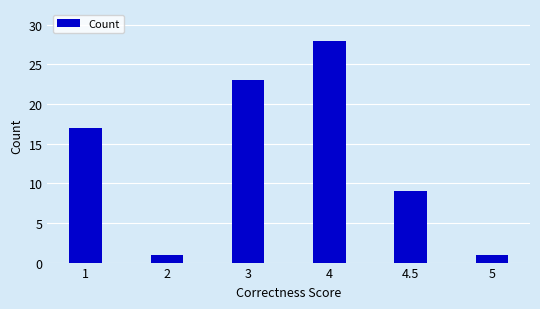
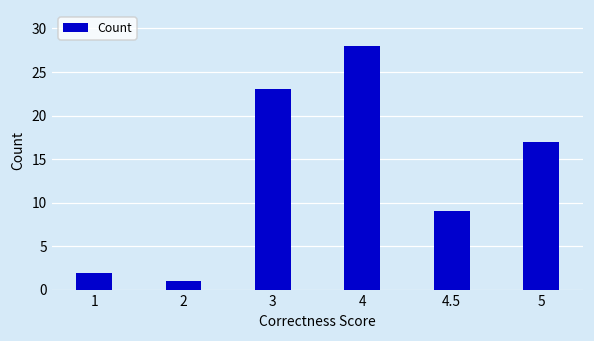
1: 17 -> 2
5: 1 -> 17
